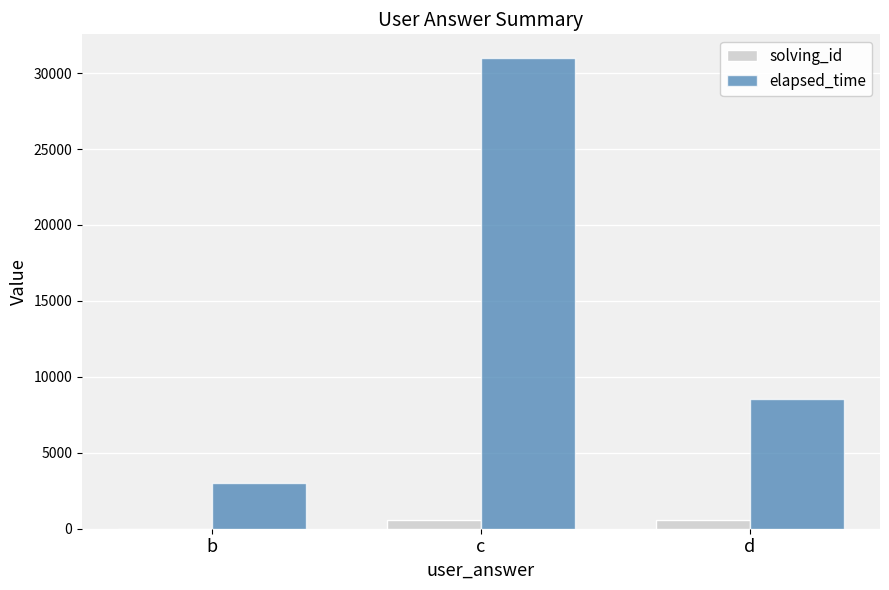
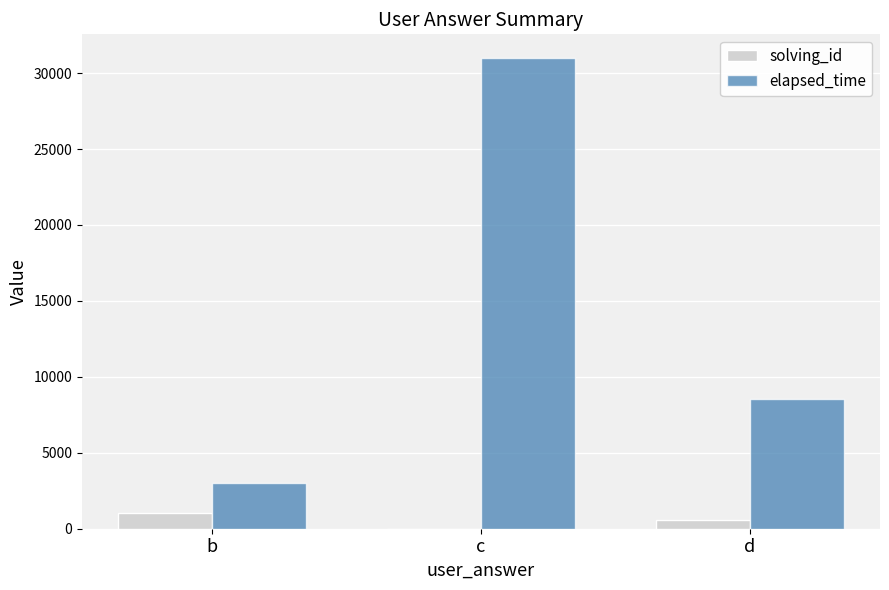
solving_id, b: 0 -> 1100
solving_id, c: 600 -> 0
